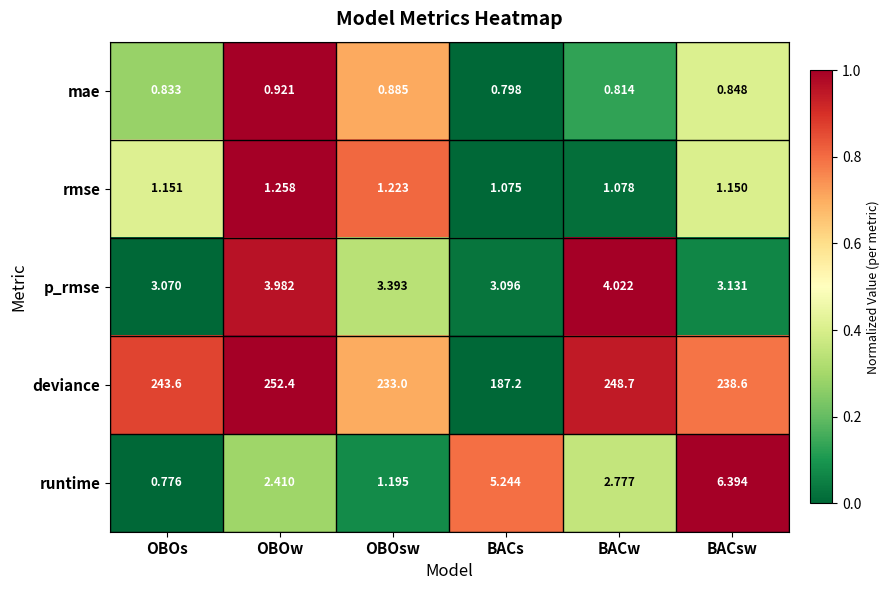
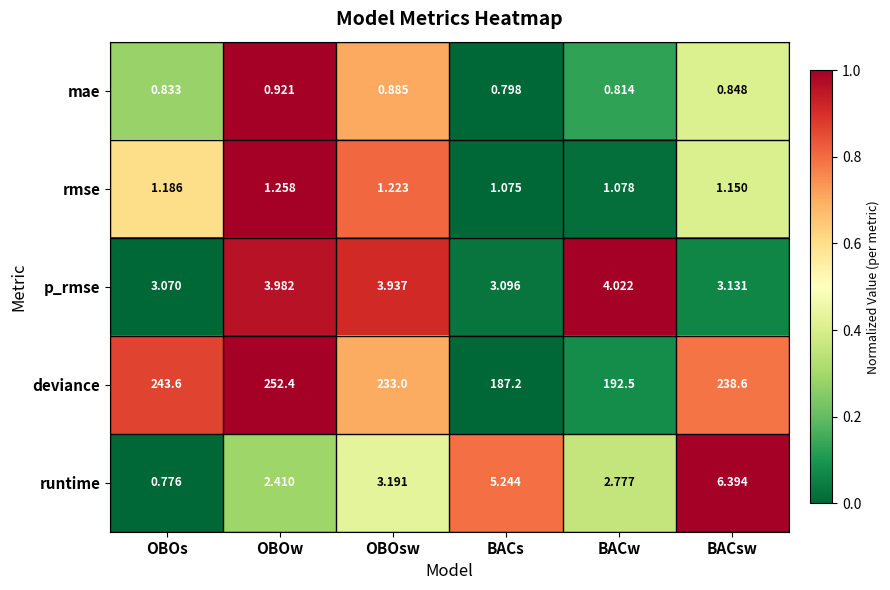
rmse, OBOs: 1.151 -> 1.186
p_rmse, OBOsw: 3.393 -> 3.937
deviance, BACw: 248.7 -> 192.5
runtime, OBOsw: 1.195 -> 3.191
